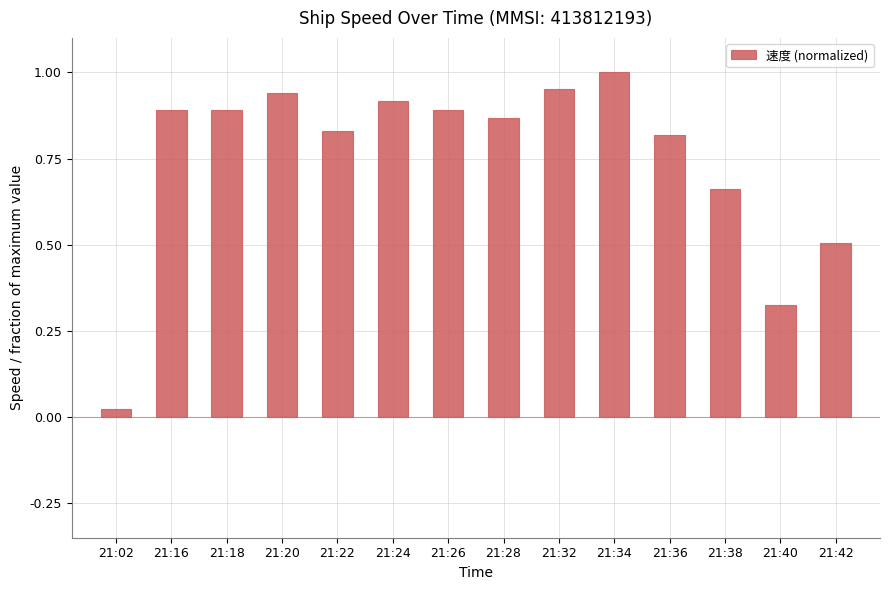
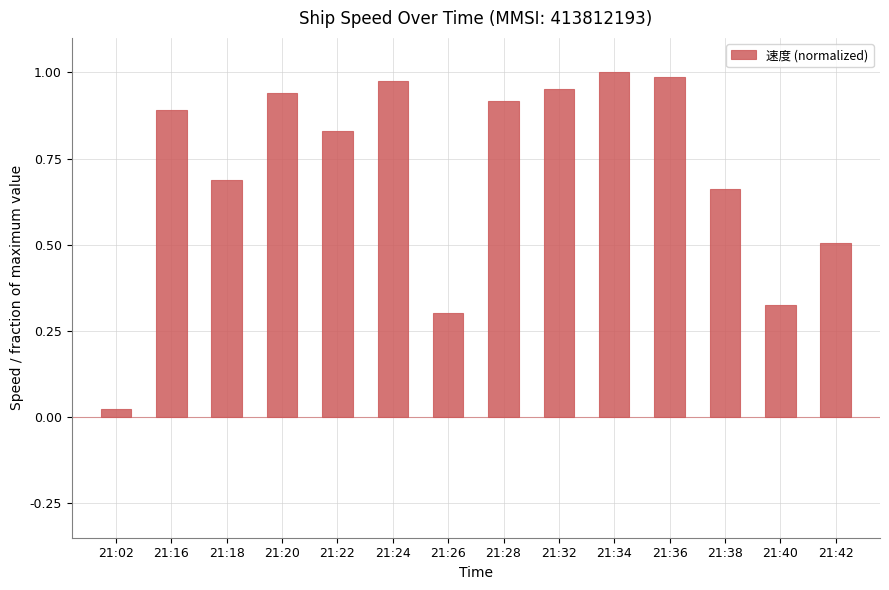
21:18: 0.89 -> 0.69
21:24: 0.92 -> 0.98
21:26: 0.89 -> 0.30
21:28: 0.87 -> 0.92
21:36: 0.82 -> 0.99
